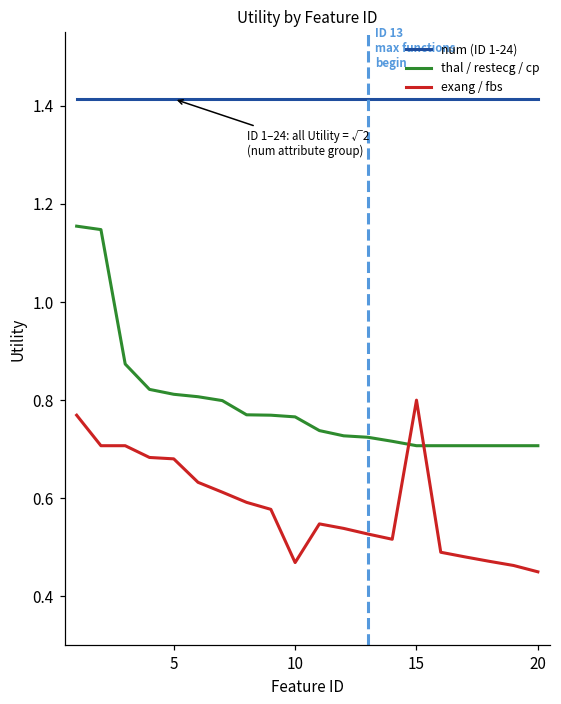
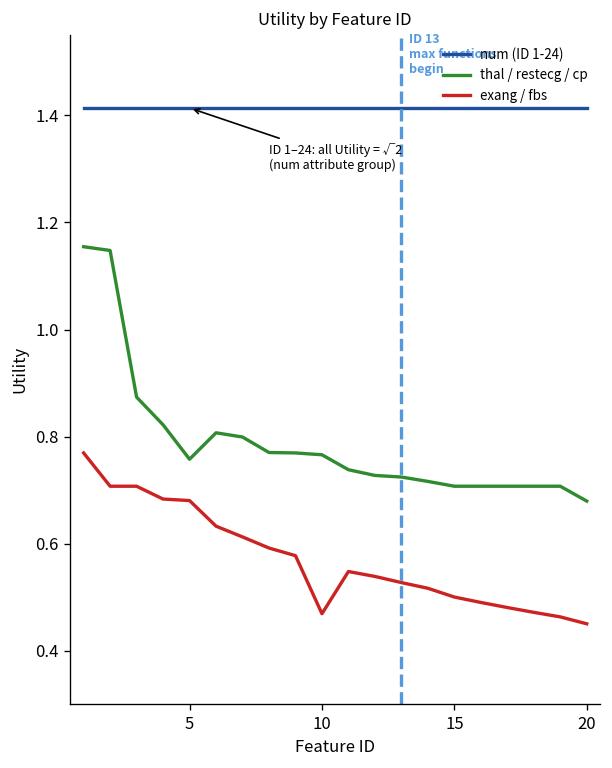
thal / restecg / cp, 5: 0.81 -> 0.76
exang / fbs, 15: 0.8 -> 0.5
thal / restecg / cp, 20: 0.71 -> 0.68
